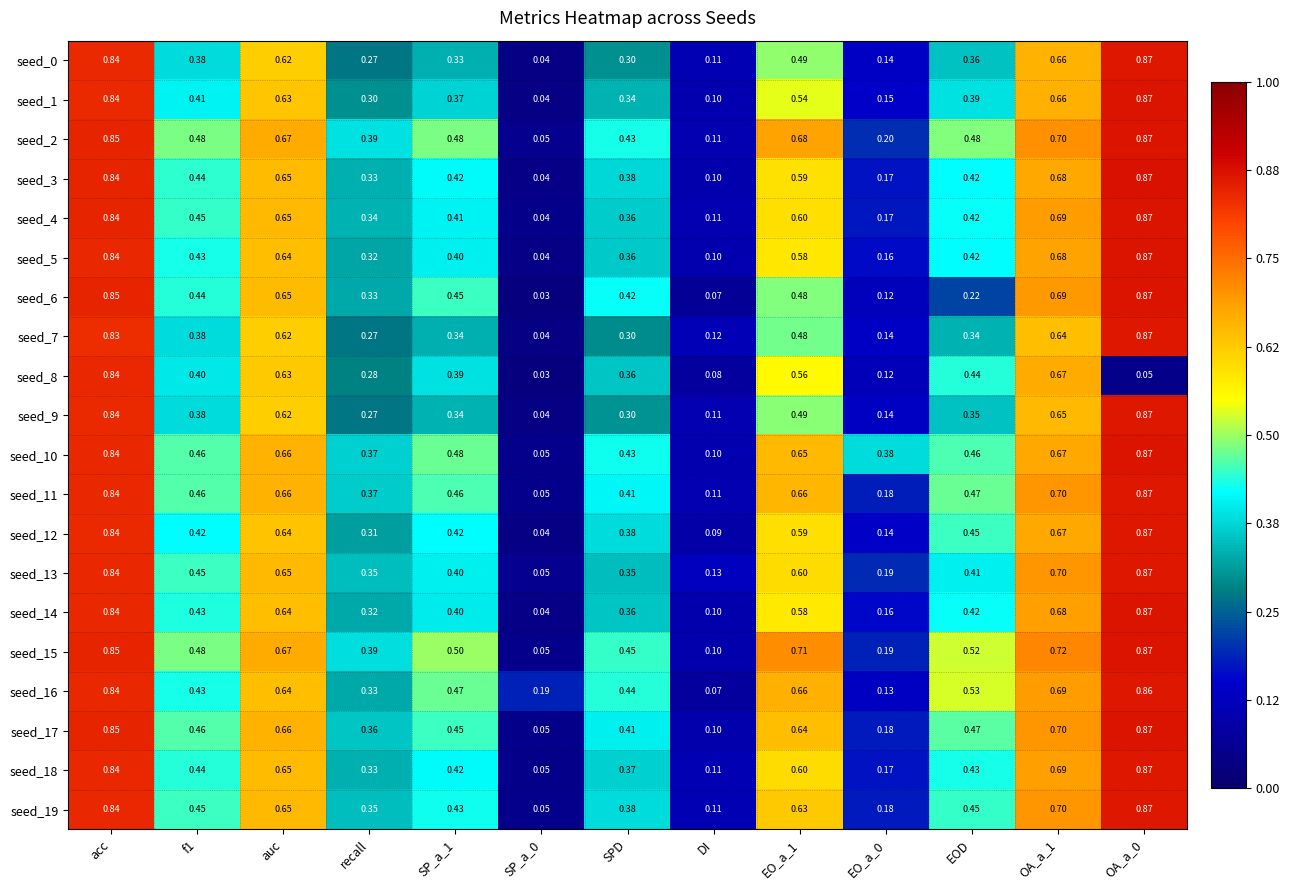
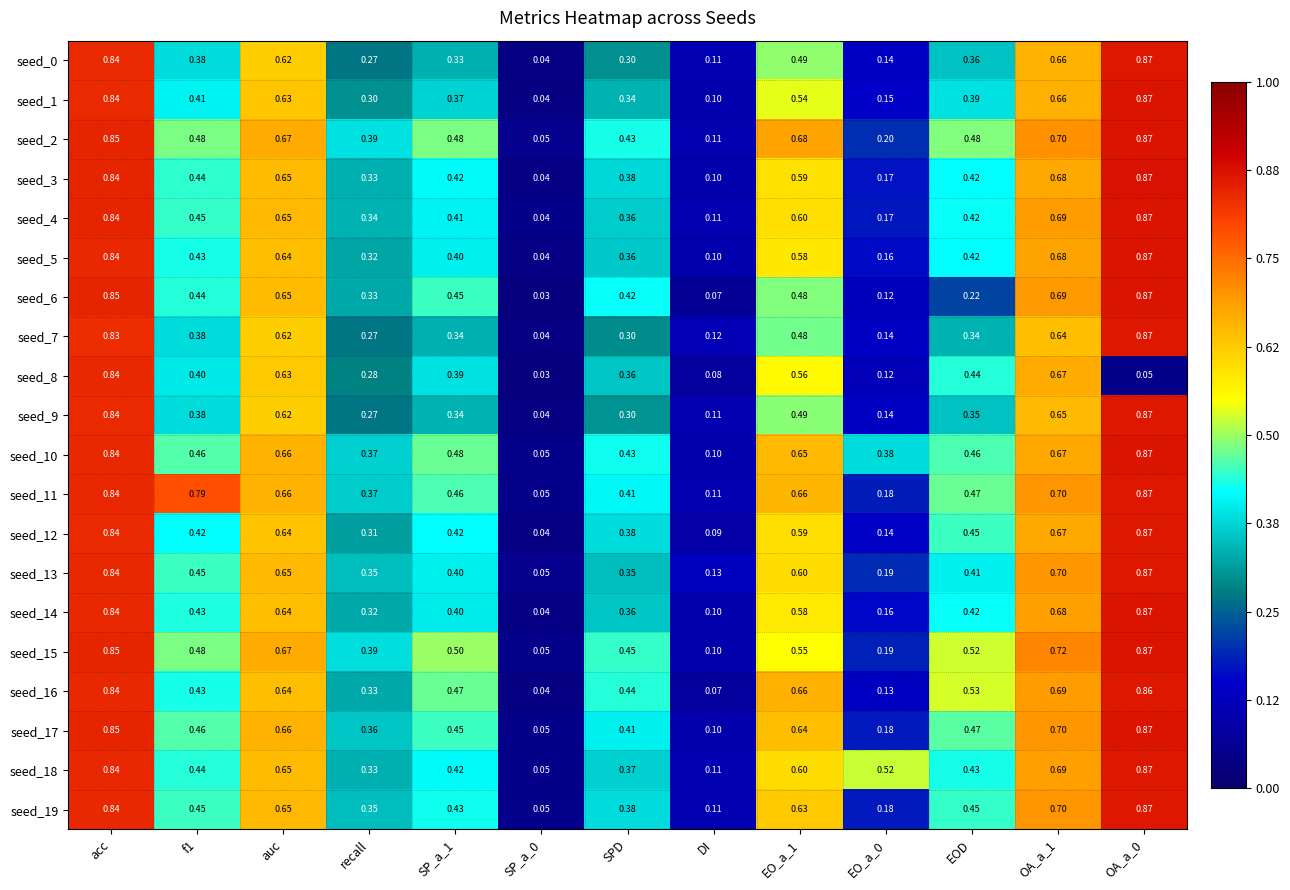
seed_11, f1: 0.46 -> 0.79
seed_15, EO_a_1: 0.71 -> 0.55
seed_16, SP_a_0: 0.19 -> 0.04
seed_18, EO_a_0: 0.17 -> 0.52
